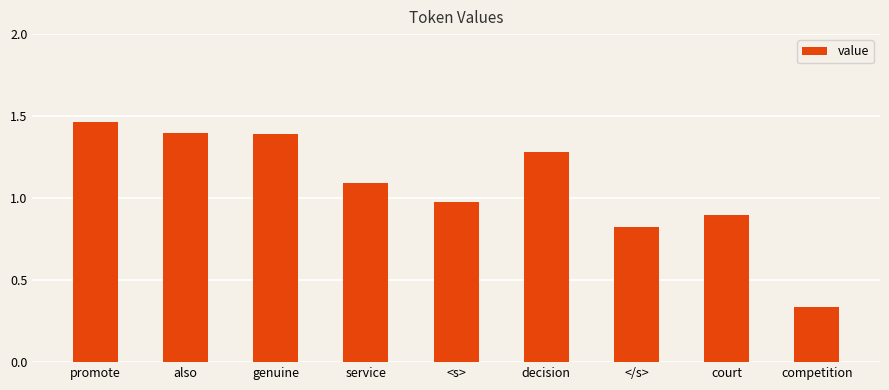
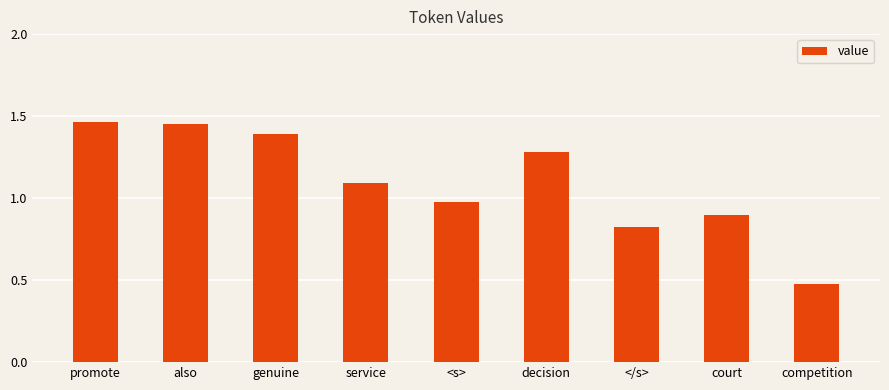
also: 1.40 -> 1.45
competition: 0.34 -> 0.48
